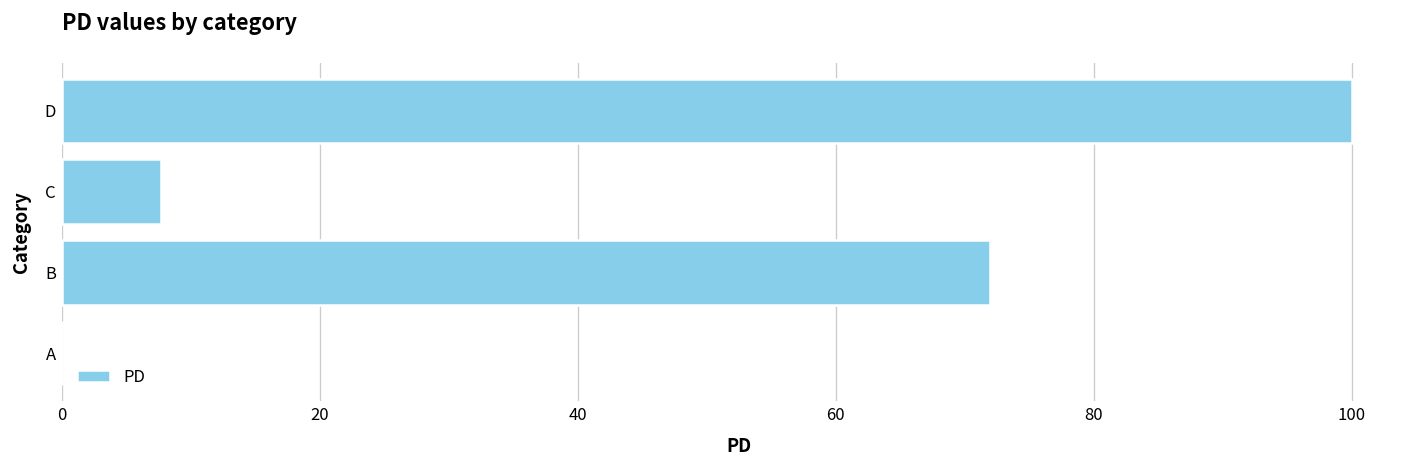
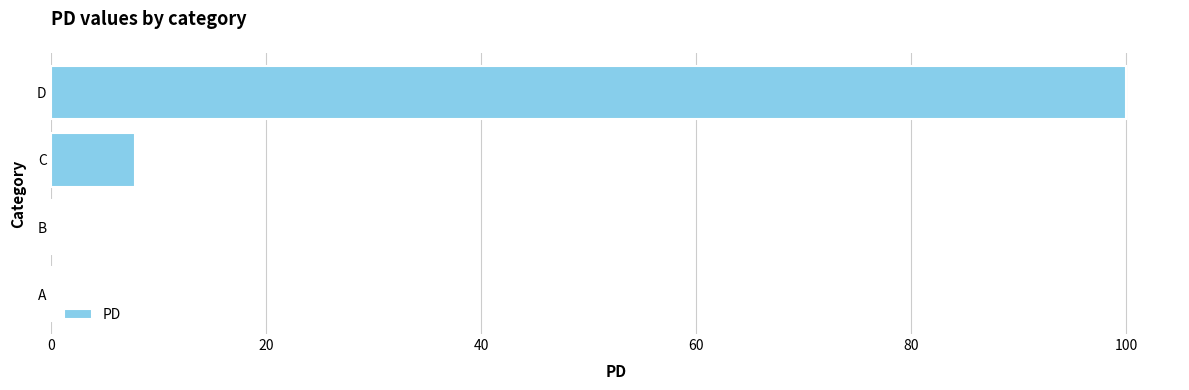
B: 72.0 -> 0.1
